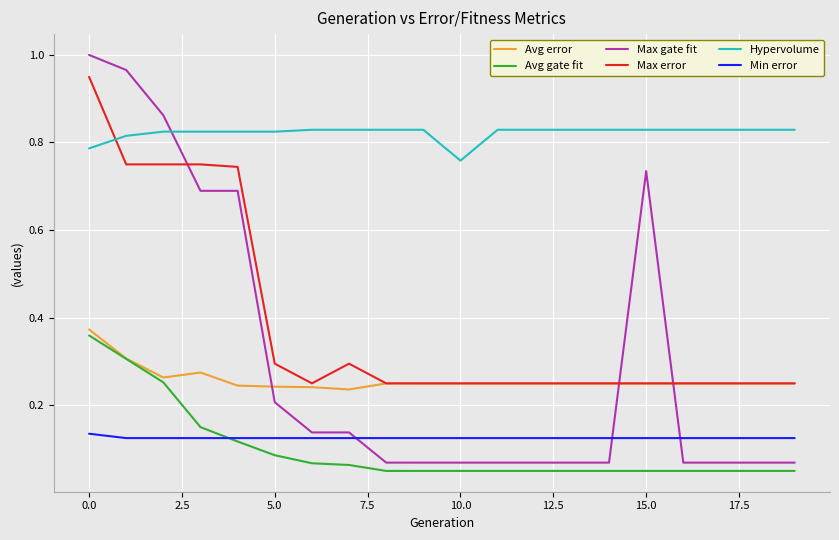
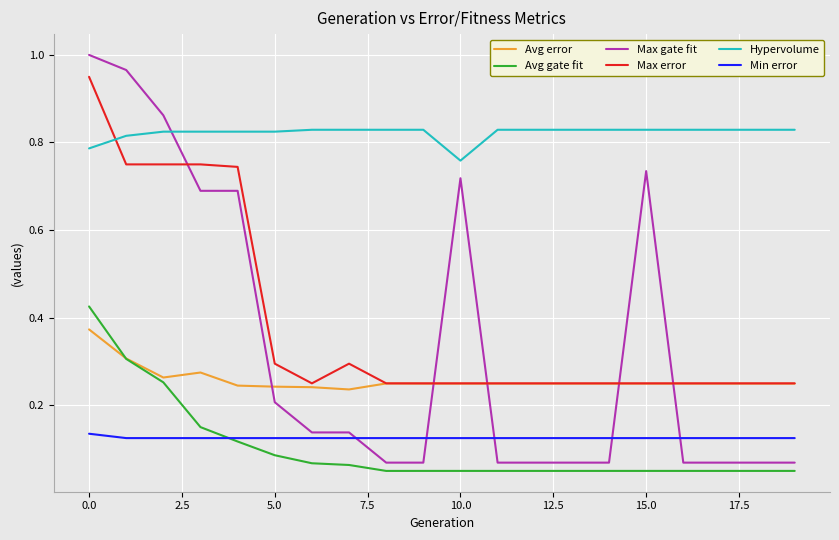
Avg gate fit, 0.0: 0.36 -> 0.43
Max gate fit, 10.0: 0.07 -> 0.72
